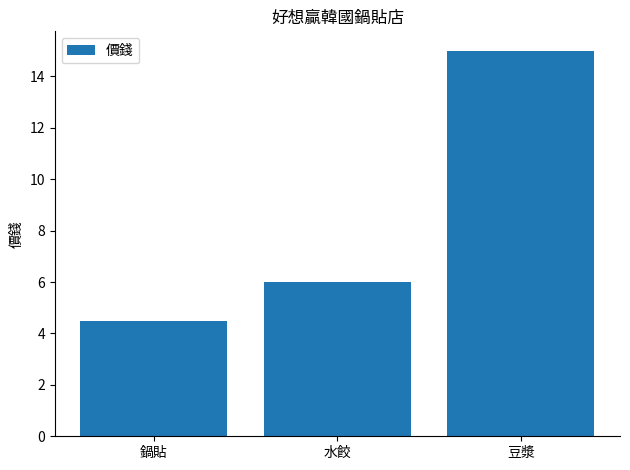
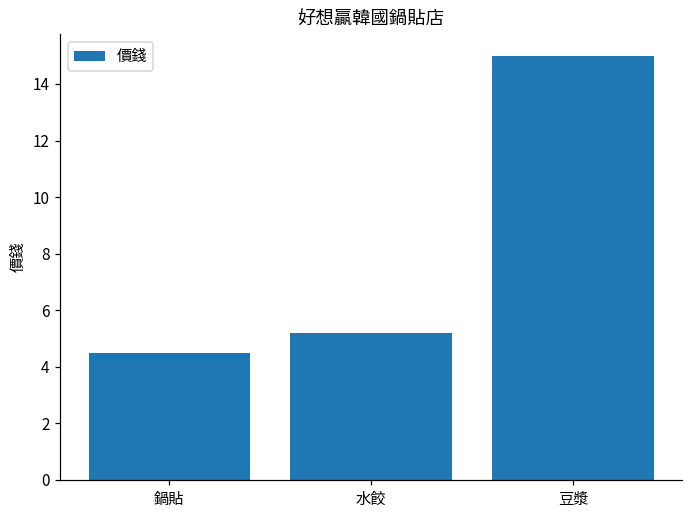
水餃: 6.0 -> 5.2
